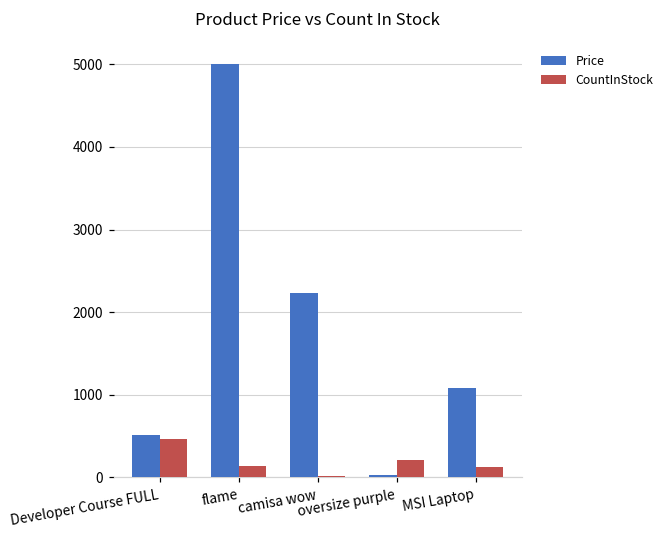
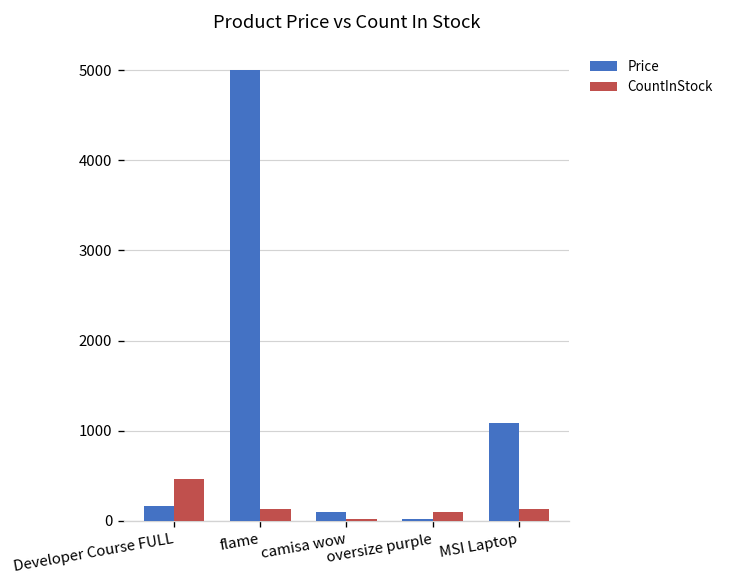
Price, Developer Course FULL: 500 -> 200
Price, camisa wow: 2200 -> 100
CountInStock, oversize purple: 200 -> 100
